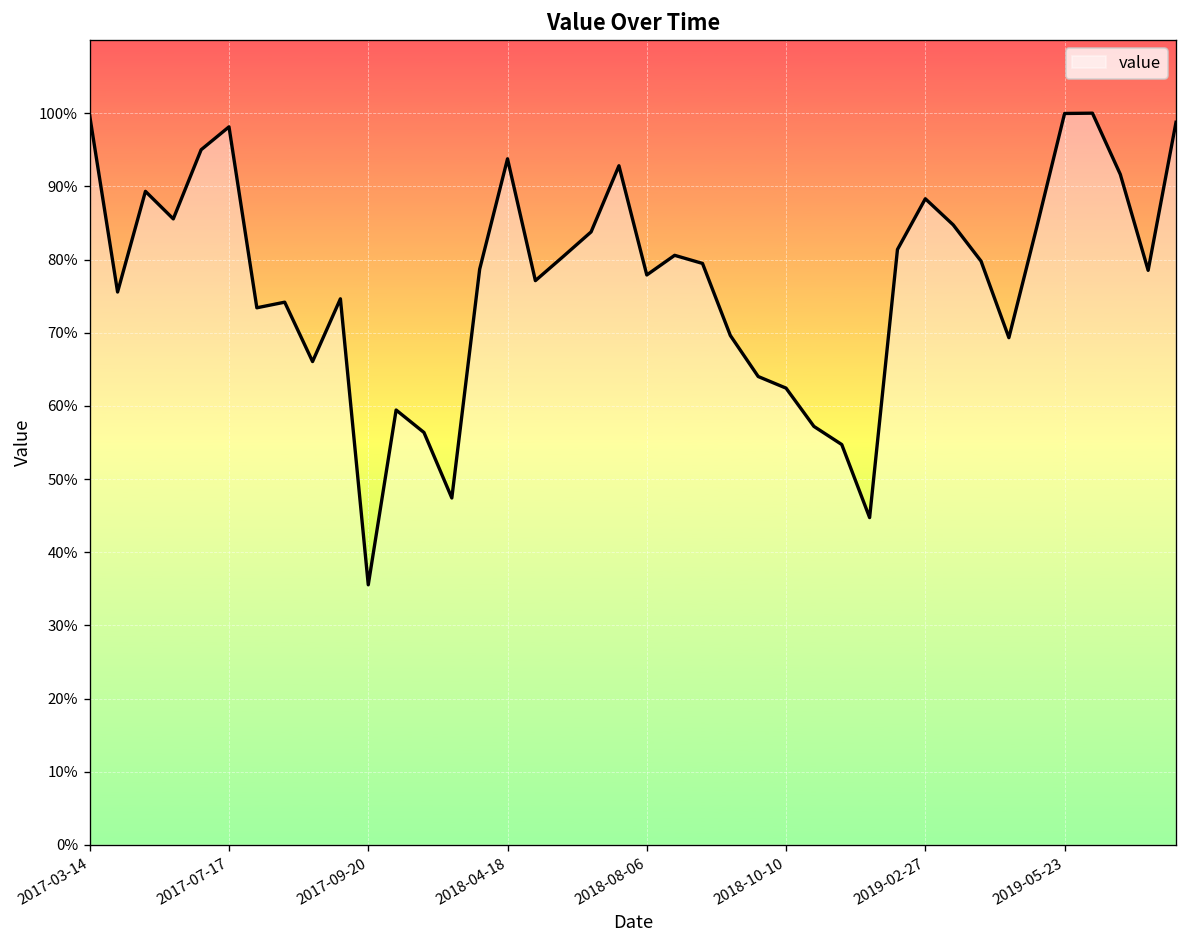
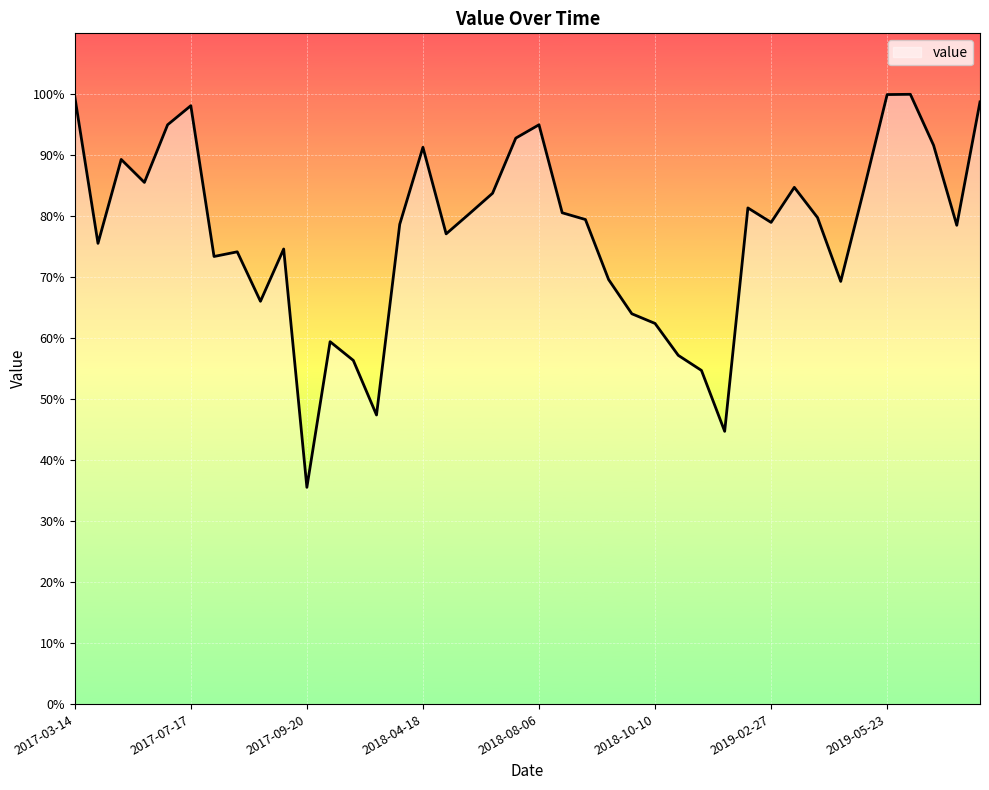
2018-04-18: 94% -> 91%
2018-08-06: 78% -> 95%
2019-02-27: 88% -> 79%
